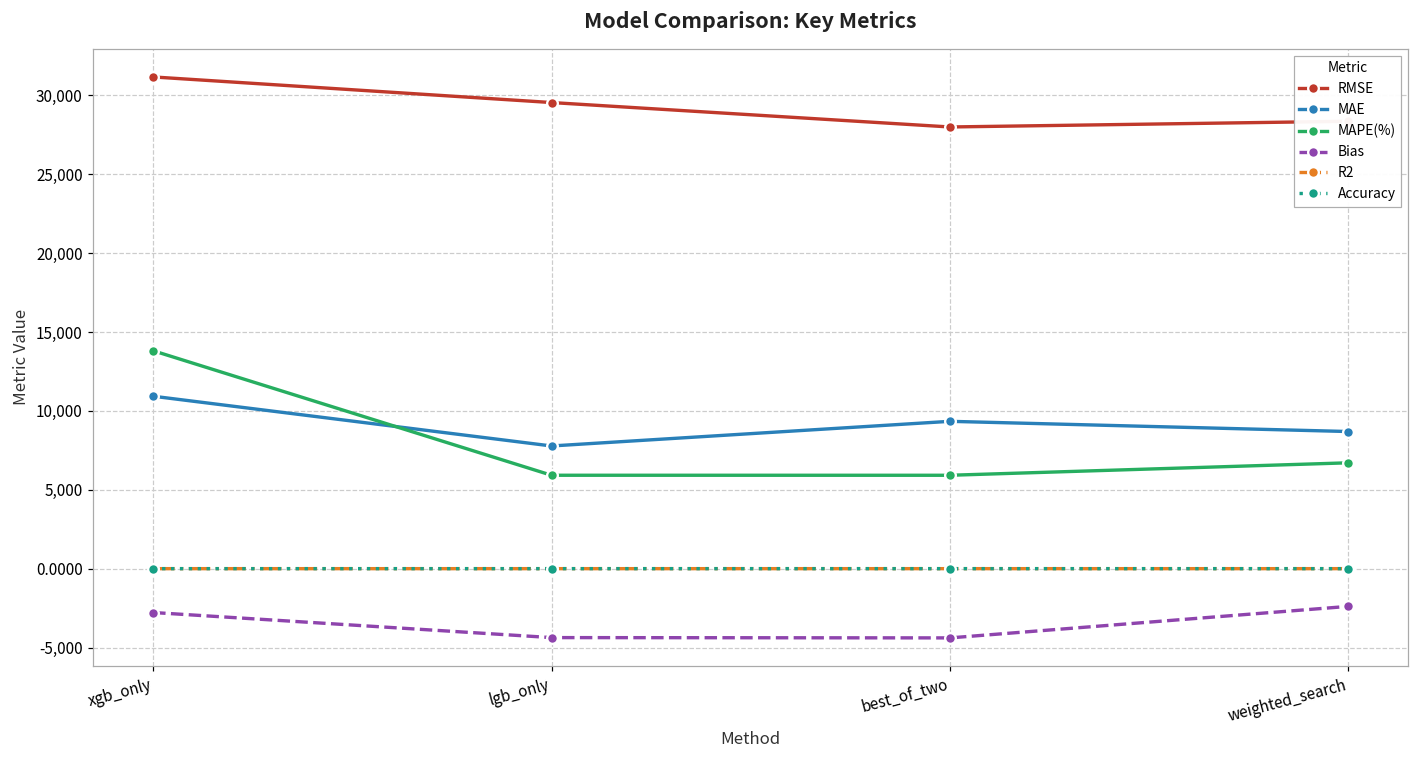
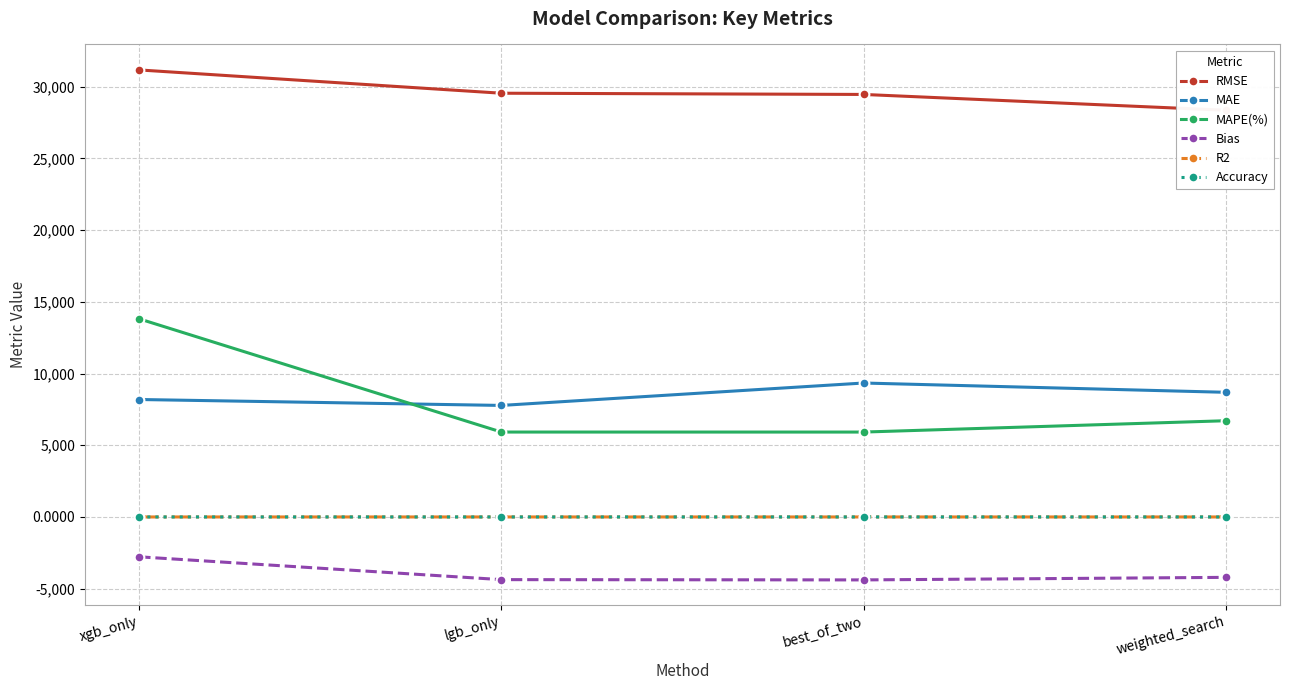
MAE, xgb_only: 10,900 -> 8,200
RMSE, best_of_two: 28,000 -> 29,500
Bias, weighted_search: -2,400 -> -4,200
